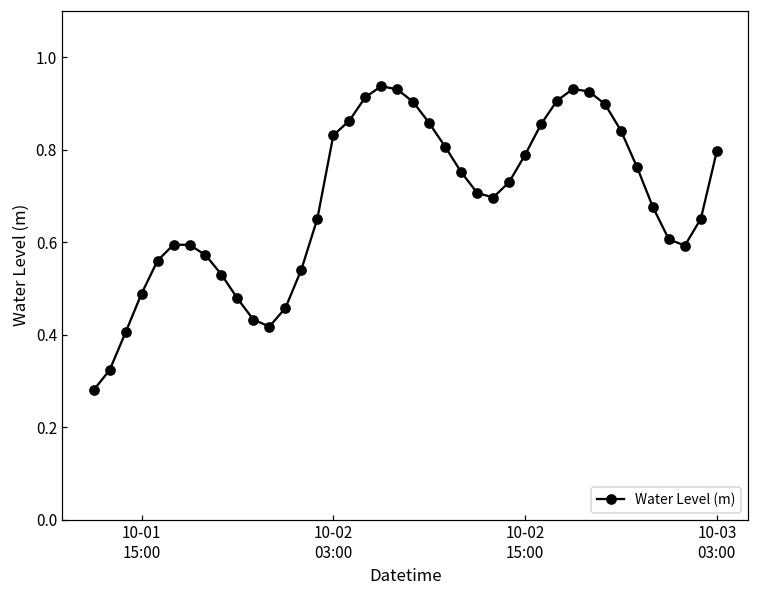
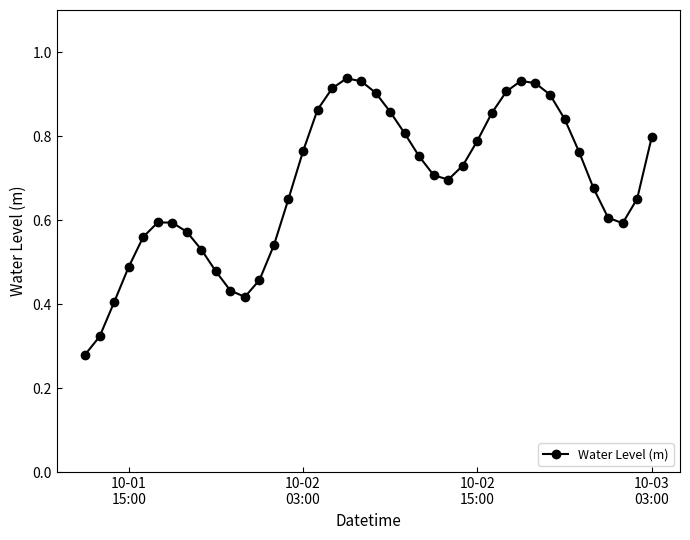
10-02 03:00: 0.83 -> 0.76
